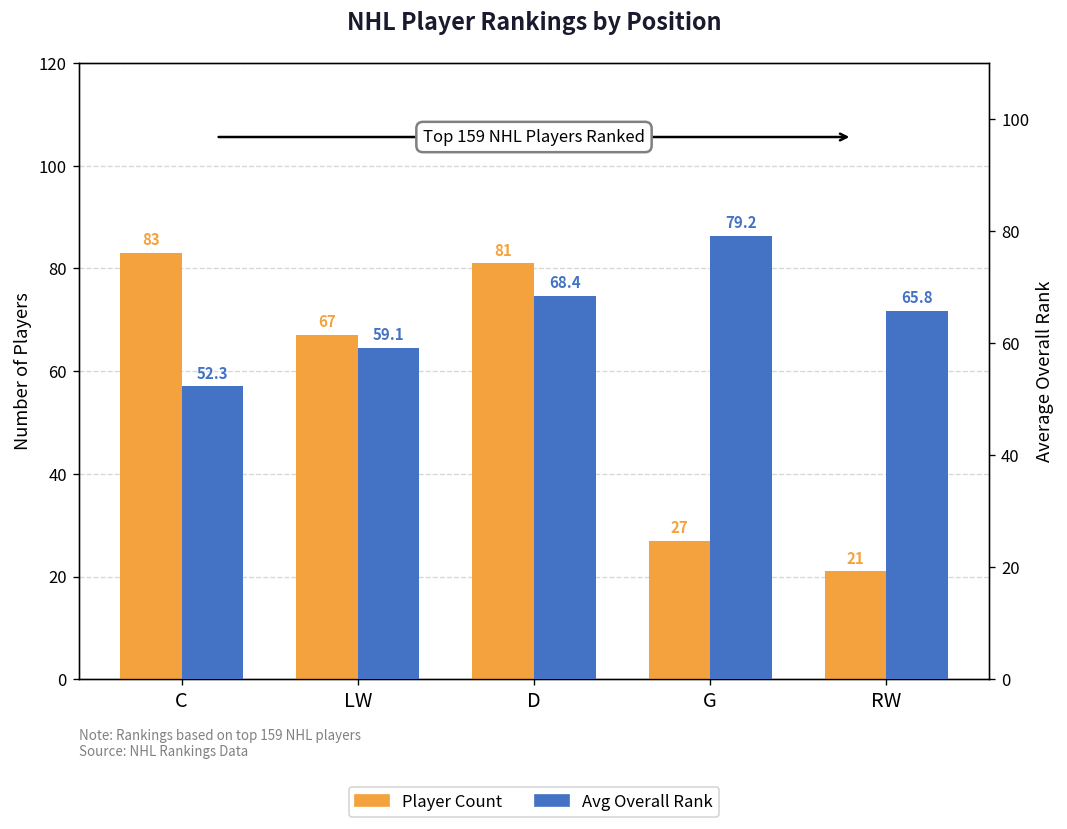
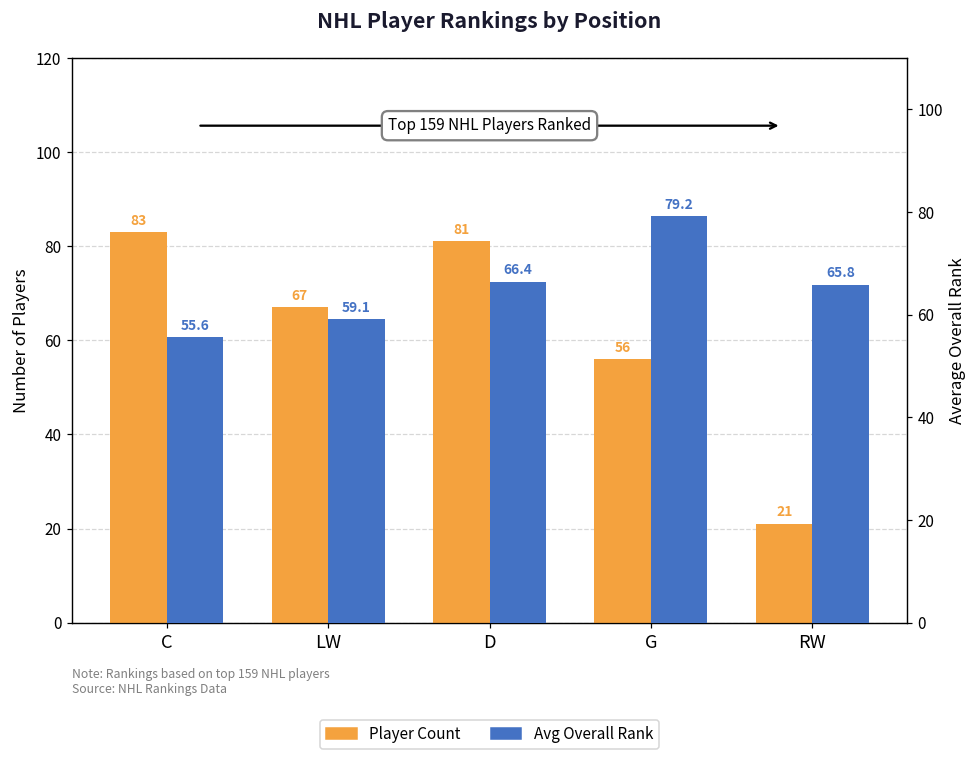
Player Count, G: 27 -> 56
Avg Overall Rank, C: 52.3 -> 55.6
Avg Overall Rank, D: 68.4 -> 66.4
